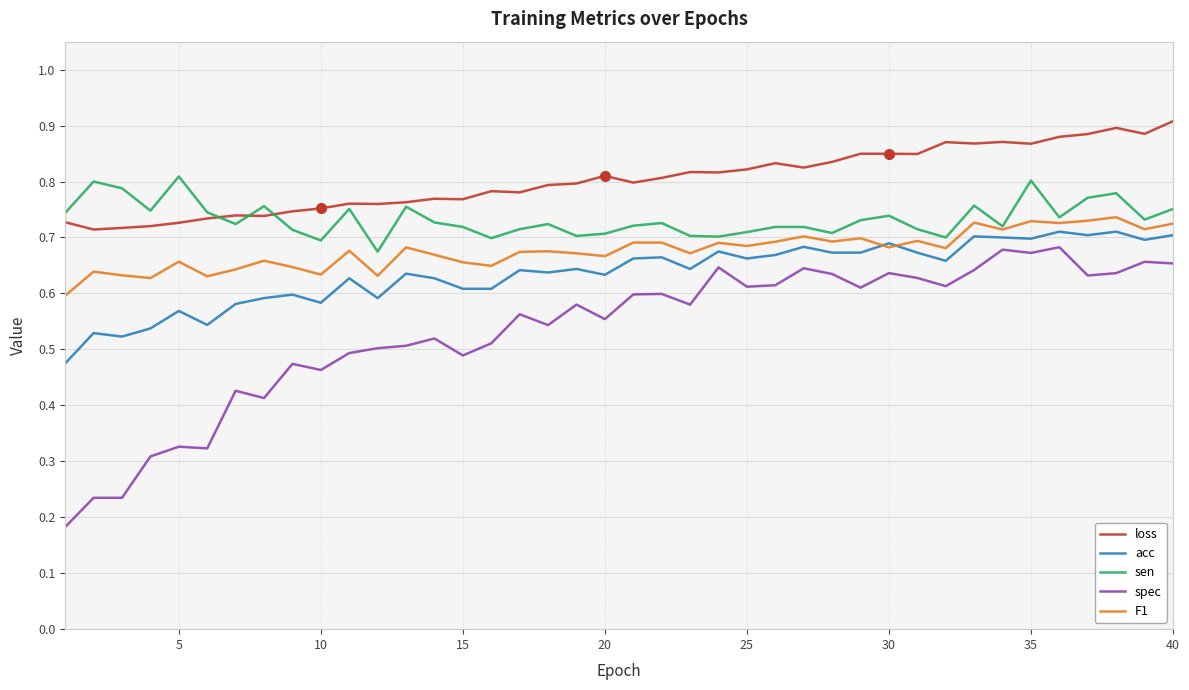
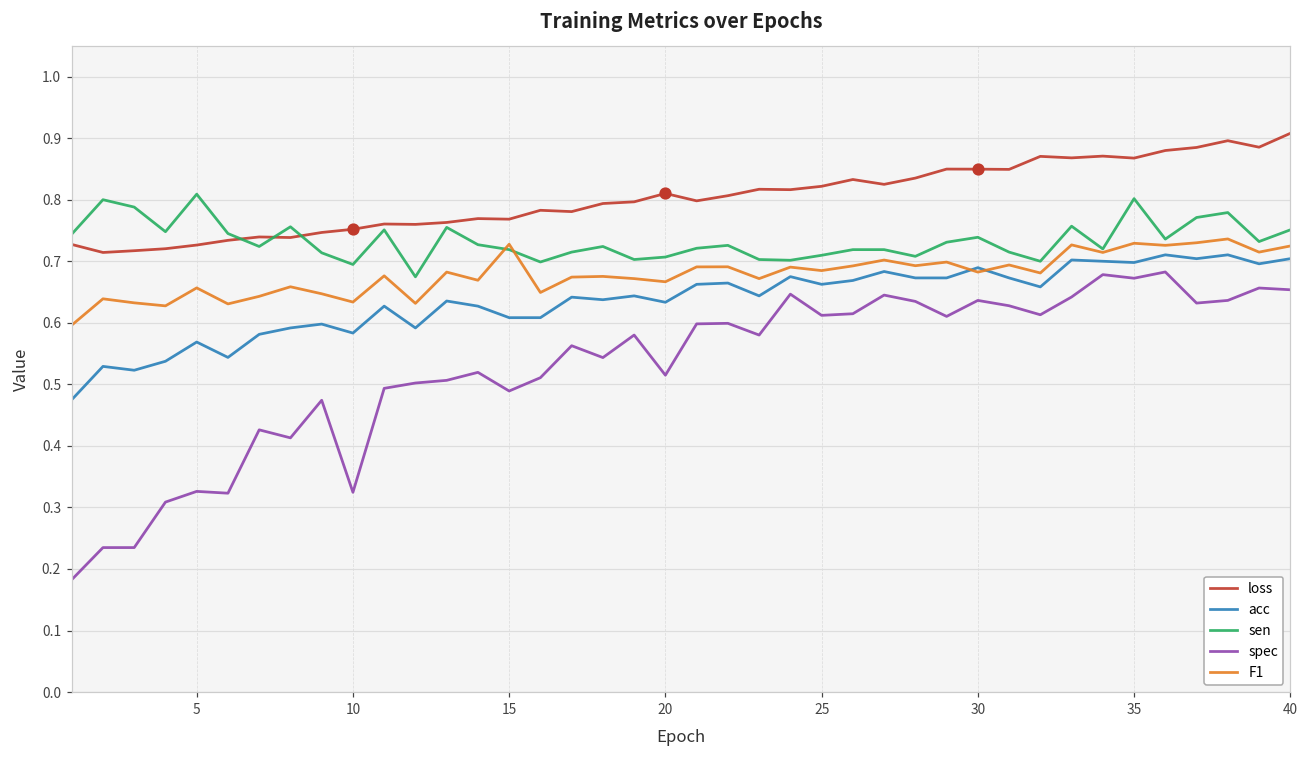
spec, 10: 0.46 -> 0.32
F1, 15: 0.66 -> 0.73
spec, 20: 0.55 -> 0.51
